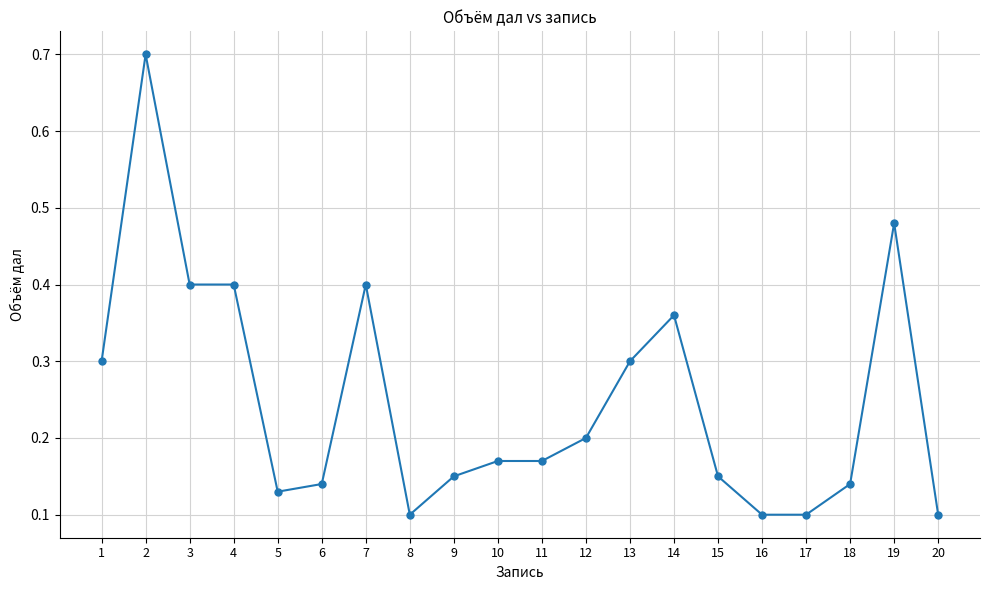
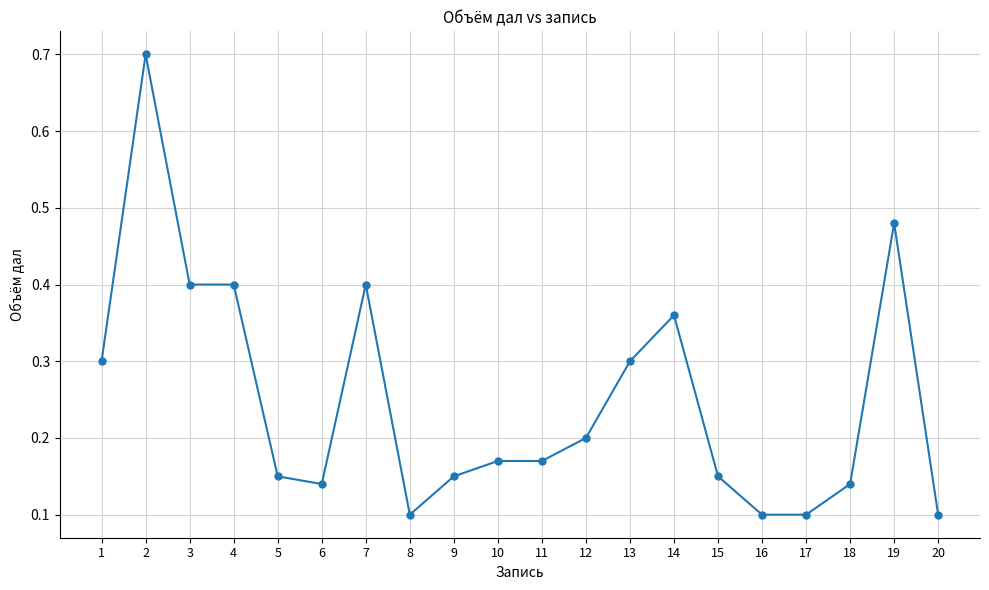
5: 0.13 -> 0.15
